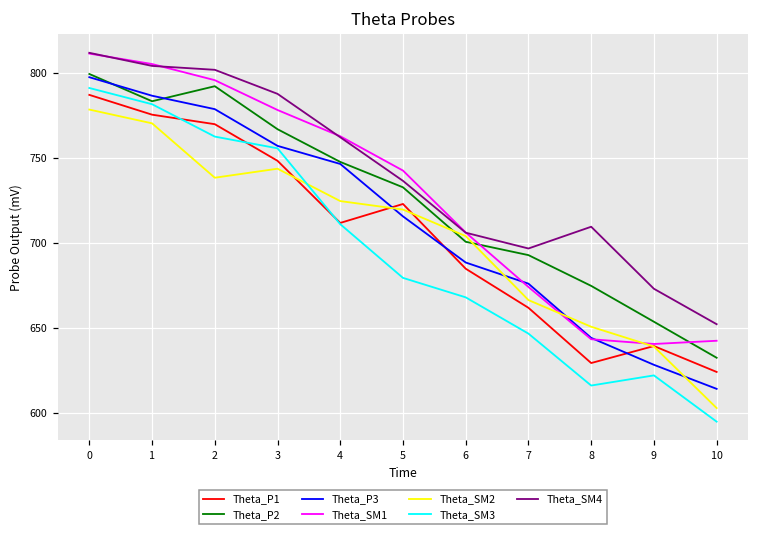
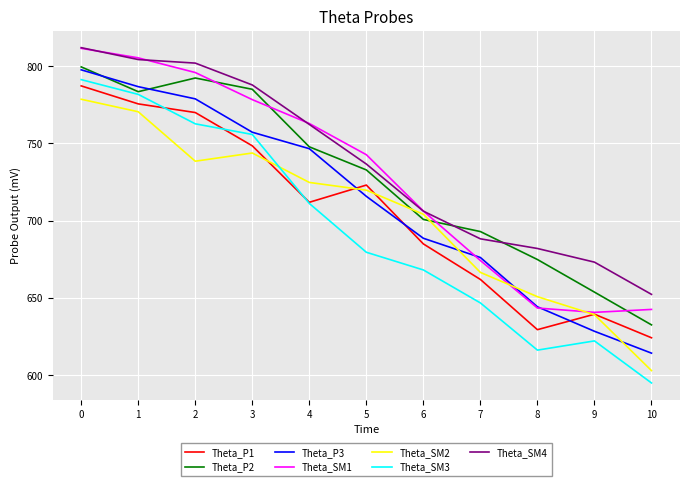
Theta_P2, 3: 767 -> 785
Theta_SM4, 7: 697 -> 688
Theta_SM4, 8: 710 -> 682
